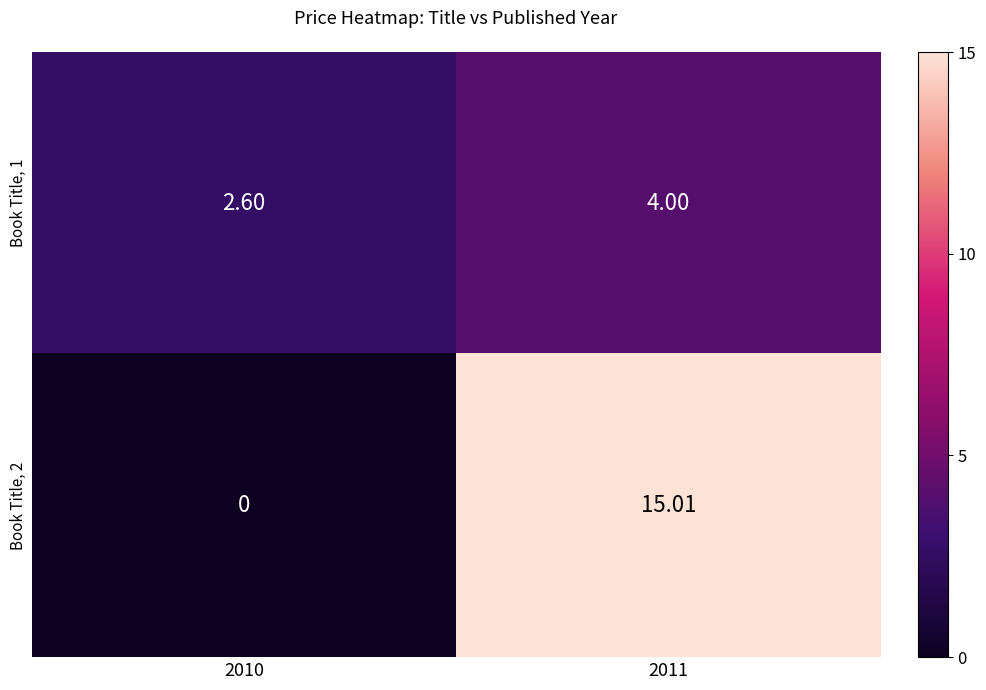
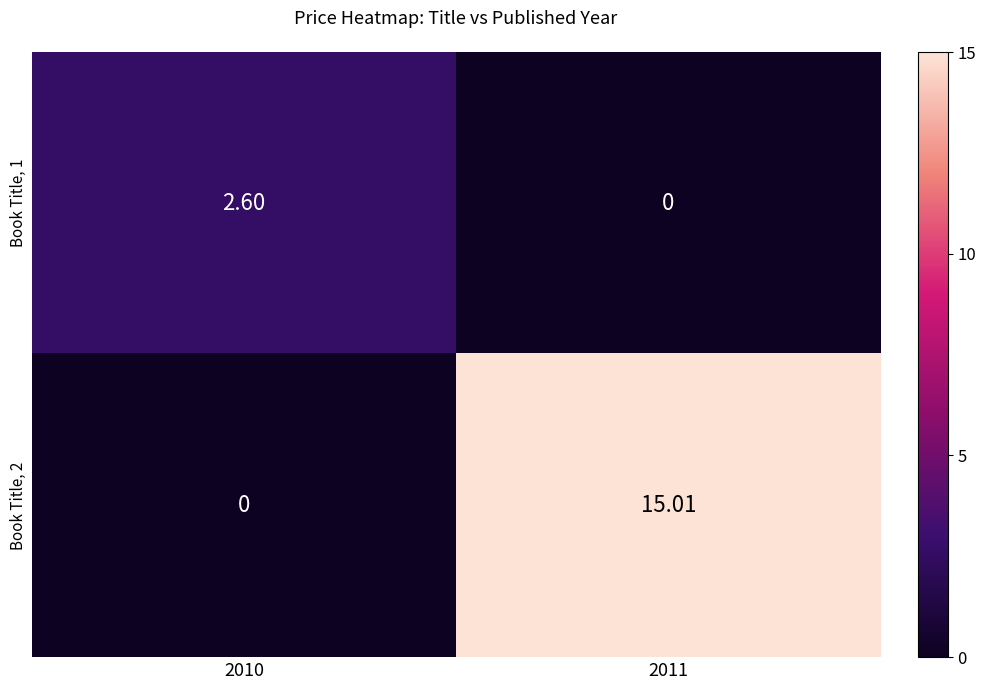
Book Title, 1, 2011: 4.00 -> 0
